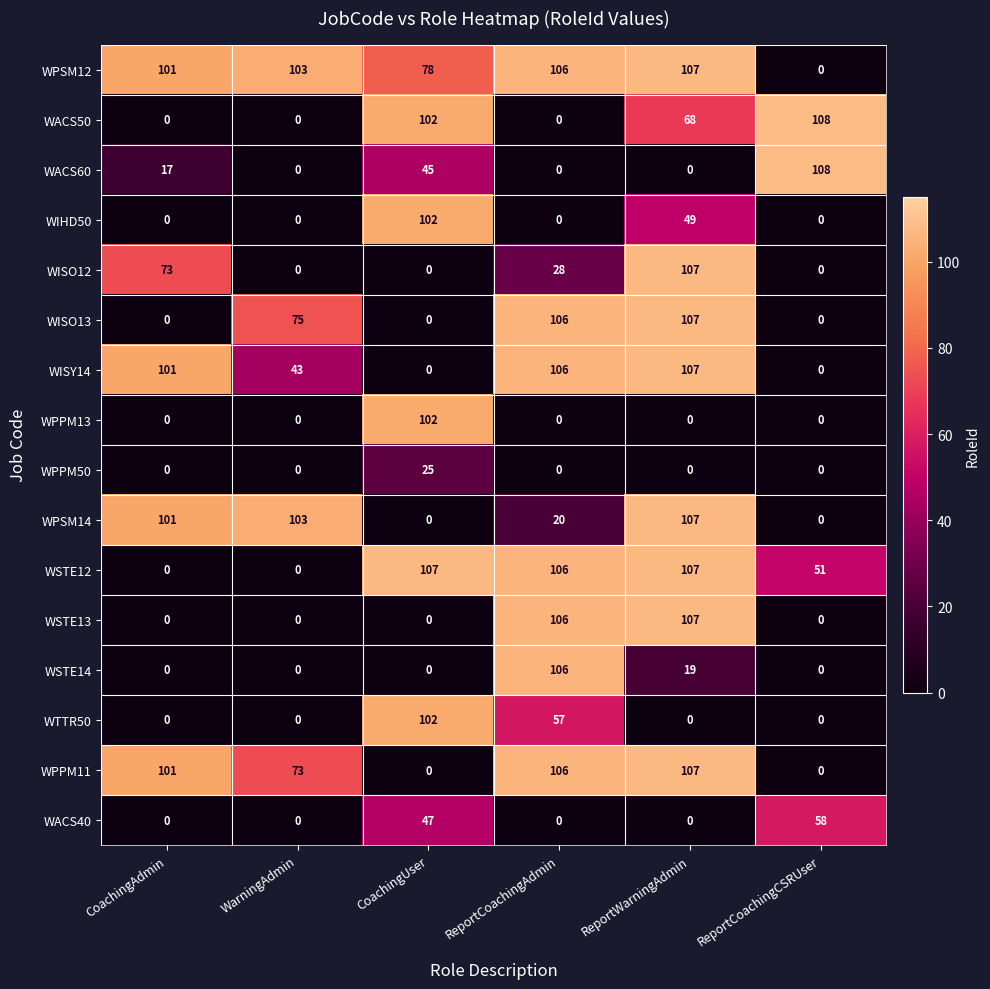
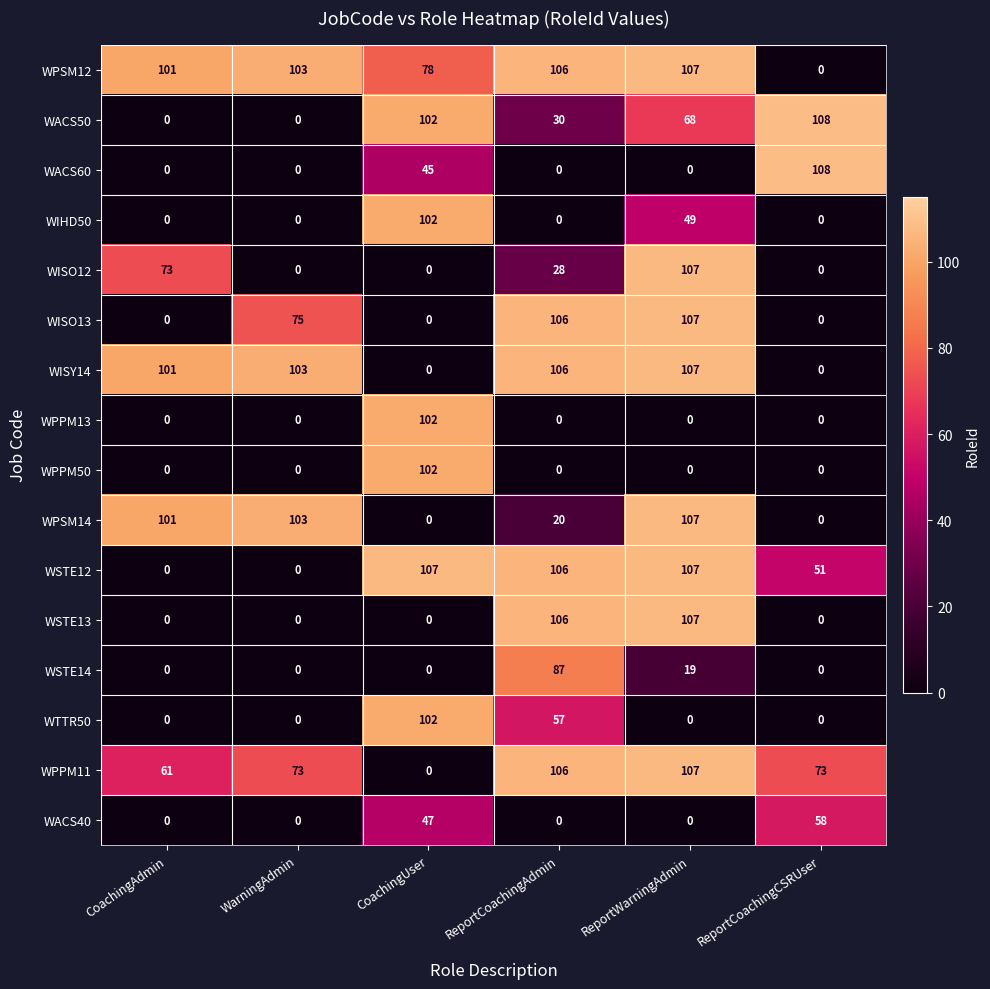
WACS50, ReportCoachingAdmin: 0 -> 30
WACS60, CoachingAdmin: 17 -> 0
WISY14, WarningAdmin: 43 -> 103
WPPM50, CoachingUser: 25 -> 102
WSTE14, ReportCoachingAdmin: 106 -> 87
WPPM11, CoachingAdmin: 101 -> 61
WPPM11, ReportCoachingCSRUser: 0 -> 73
